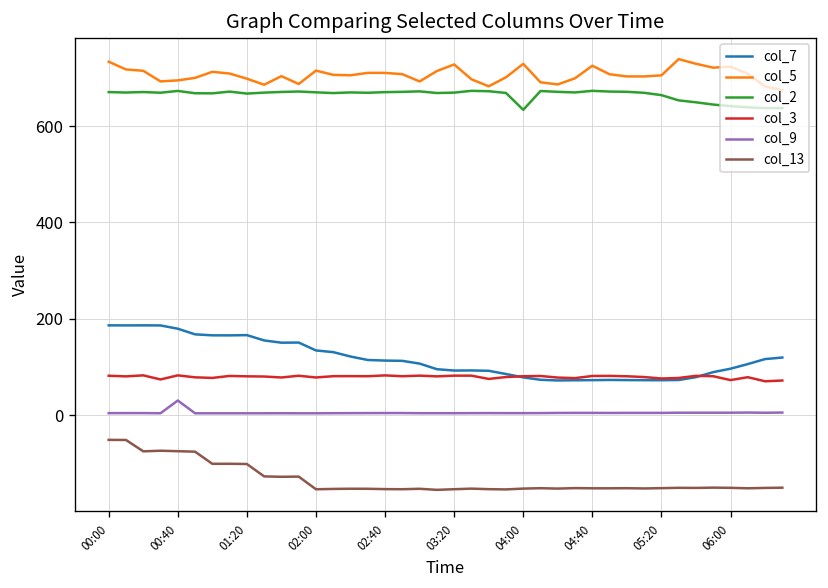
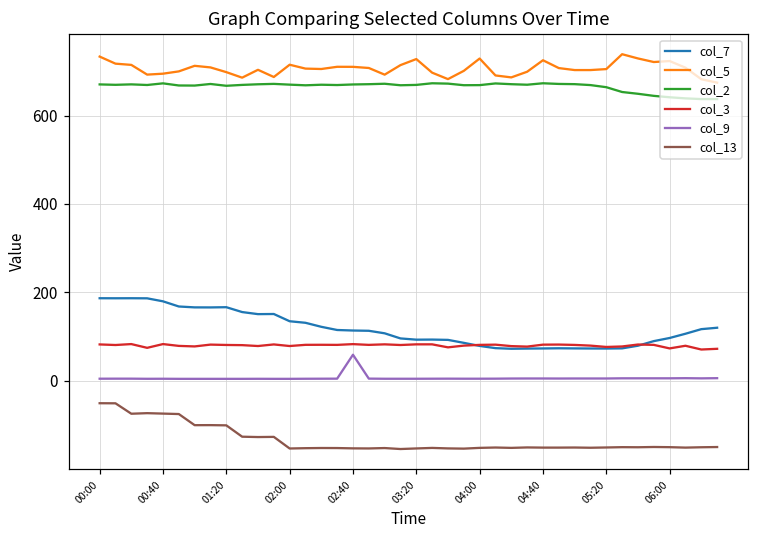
col_9, 00:40: 30 -> 0
col_9, 02:40: 0 -> 60
col_2, 04:00: 630 -> 670
